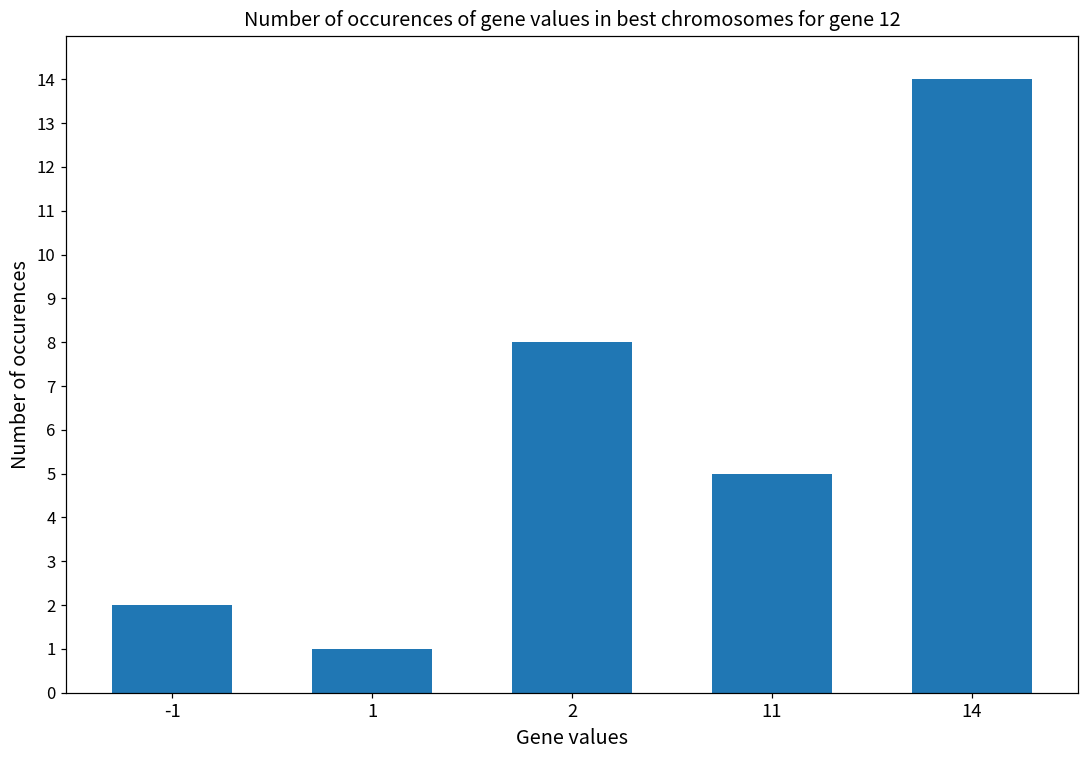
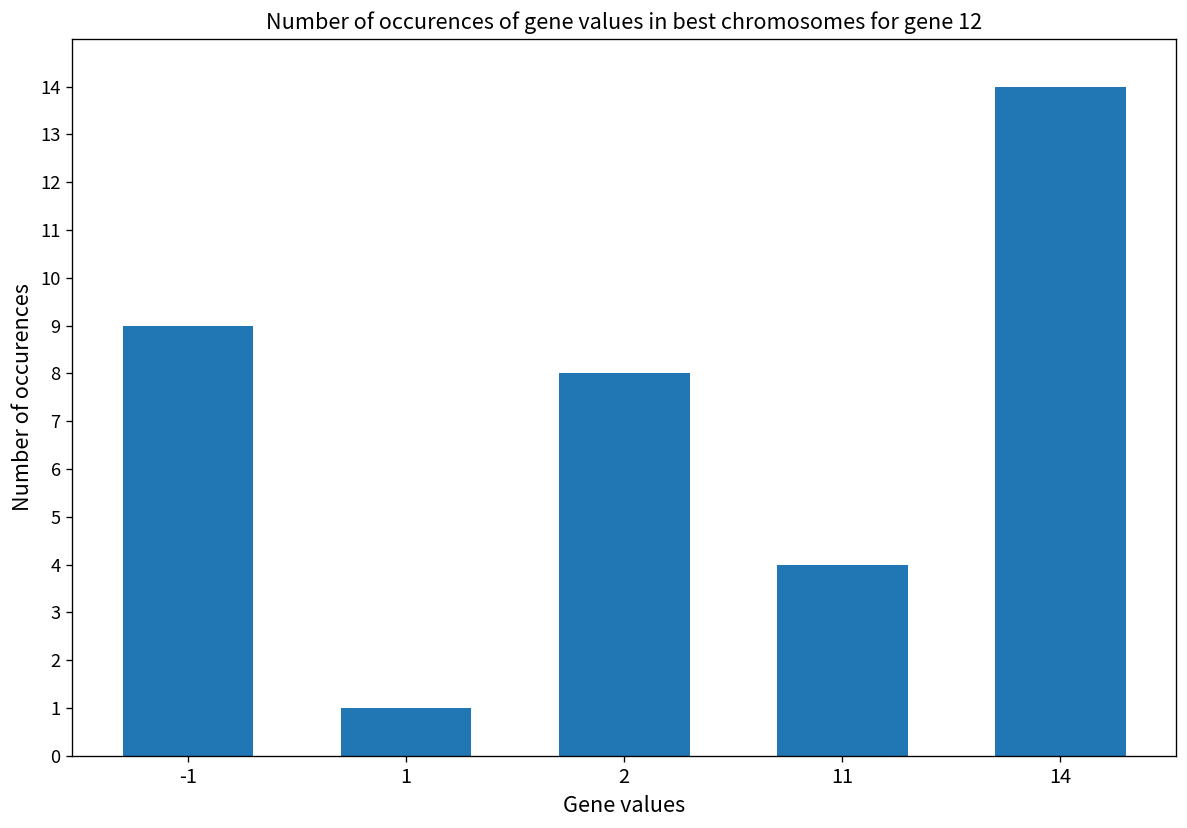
-1: 2 -> 9
11: 5 -> 4
